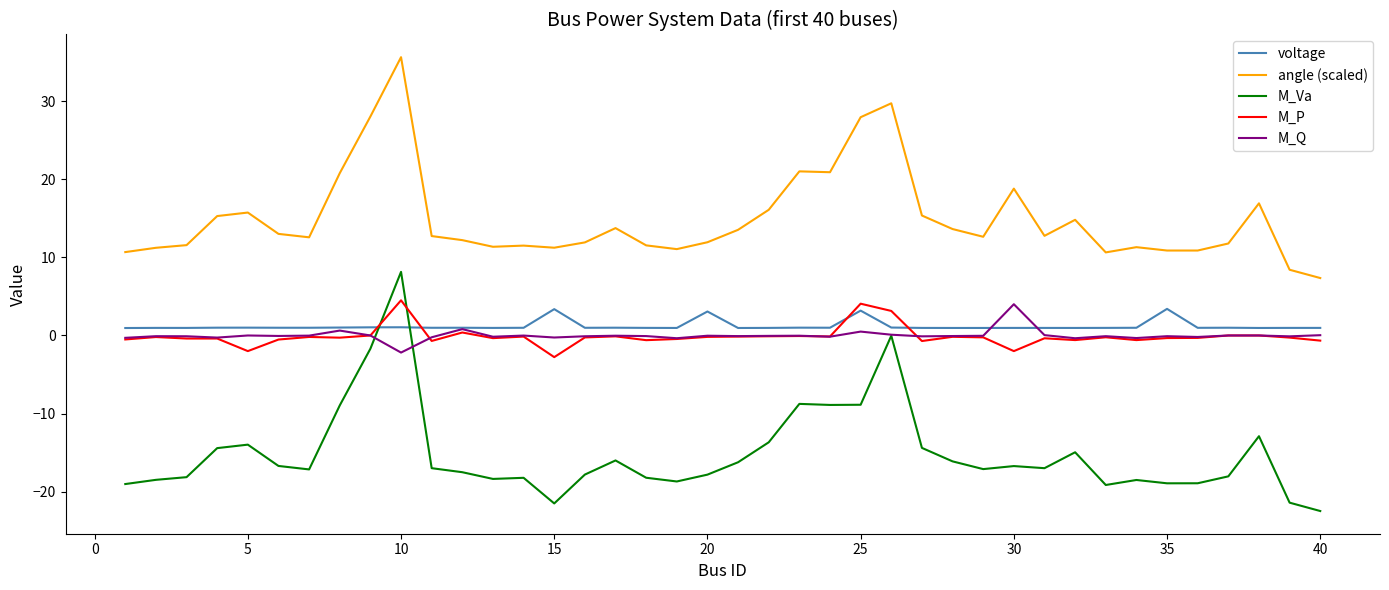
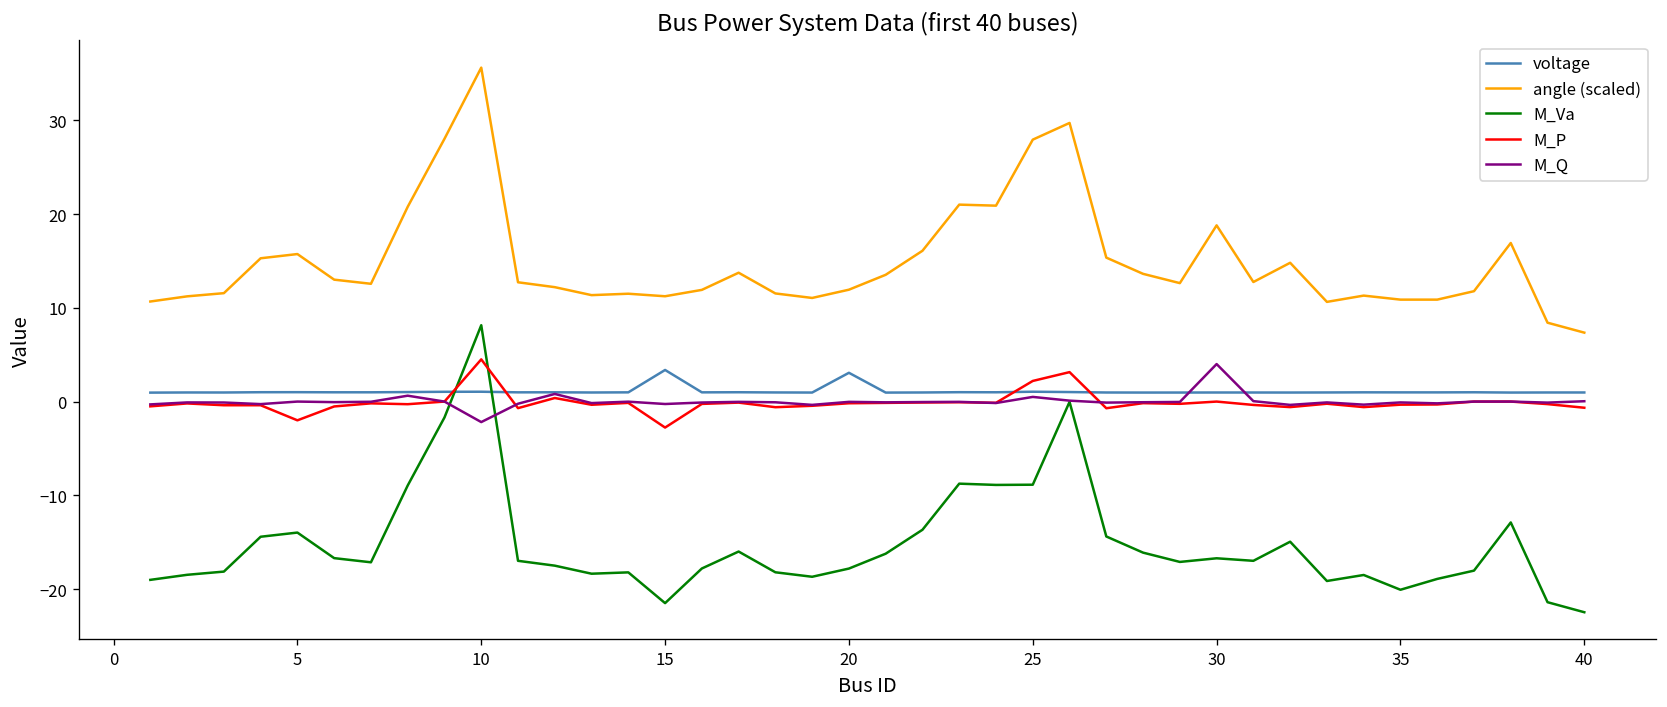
voltage, 25: 3 -> 1
M_P, 25: 4 -> 2
M_P, 30: -2 -> 0
voltage, 35: 3 -> 1
M_Va, 35: -19 -> -20
